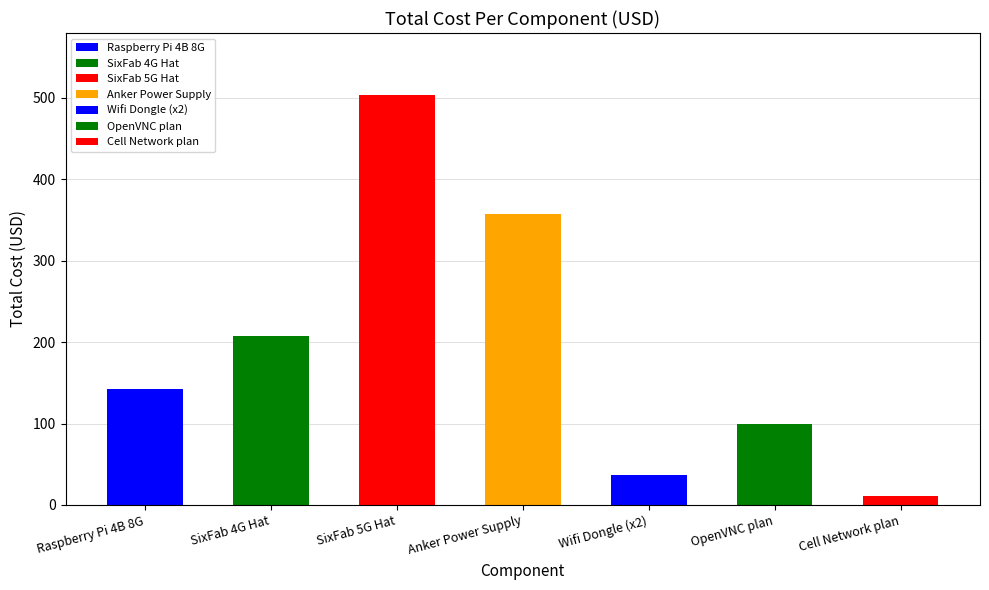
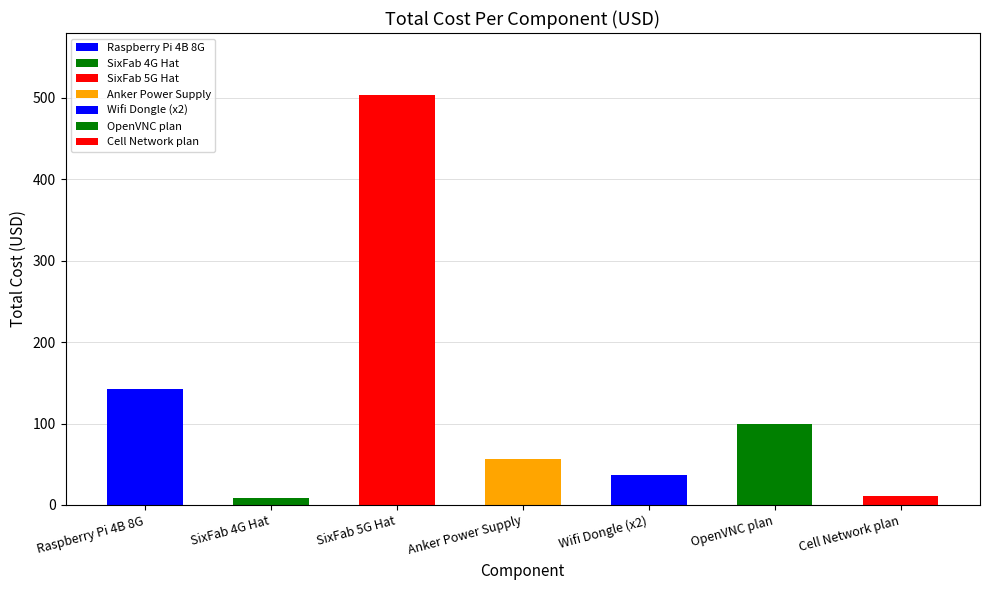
SixFab 4G Hat: 210 -> 10
Anker Power Supply: 360 -> 60
